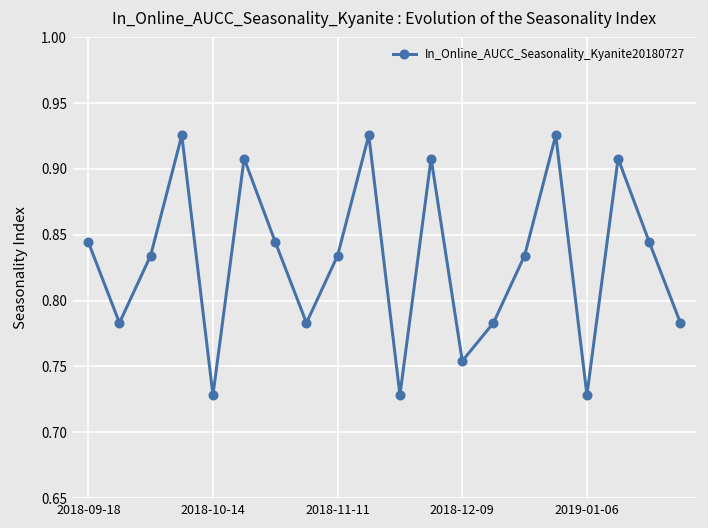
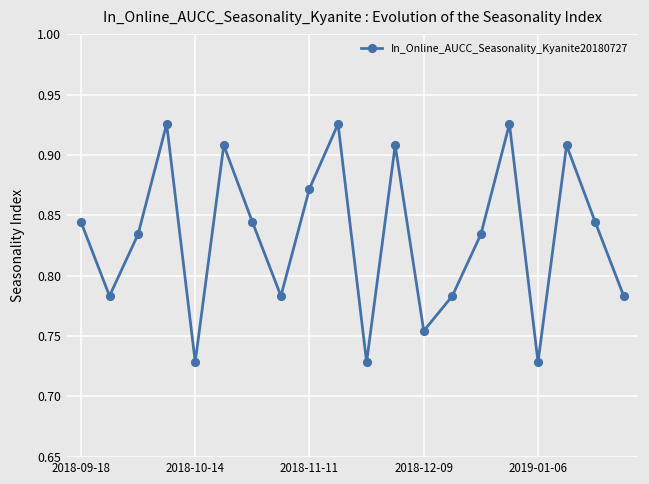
2018-11-11: 0.834 -> 0.872
